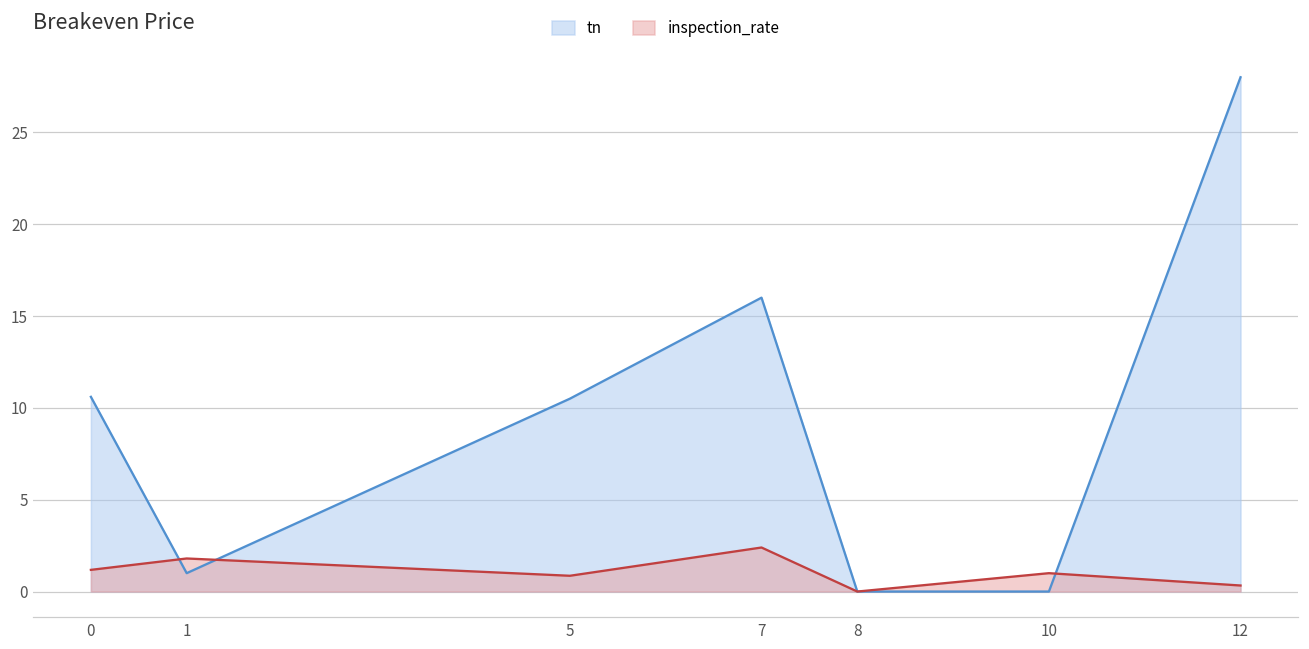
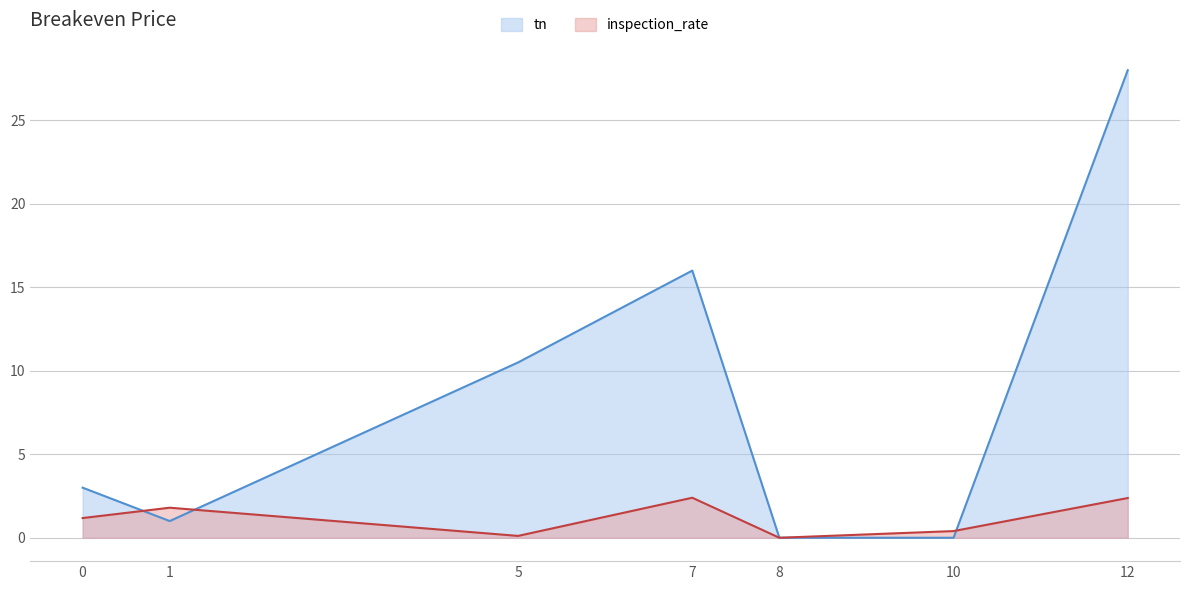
tn, 0: 10.6 -> 3.0
inspection_rate, 5: 0.9 -> 0.1
inspection_rate, 10: 1.0 -> 0.4
inspection_rate, 12: 0.3 -> 2.4
